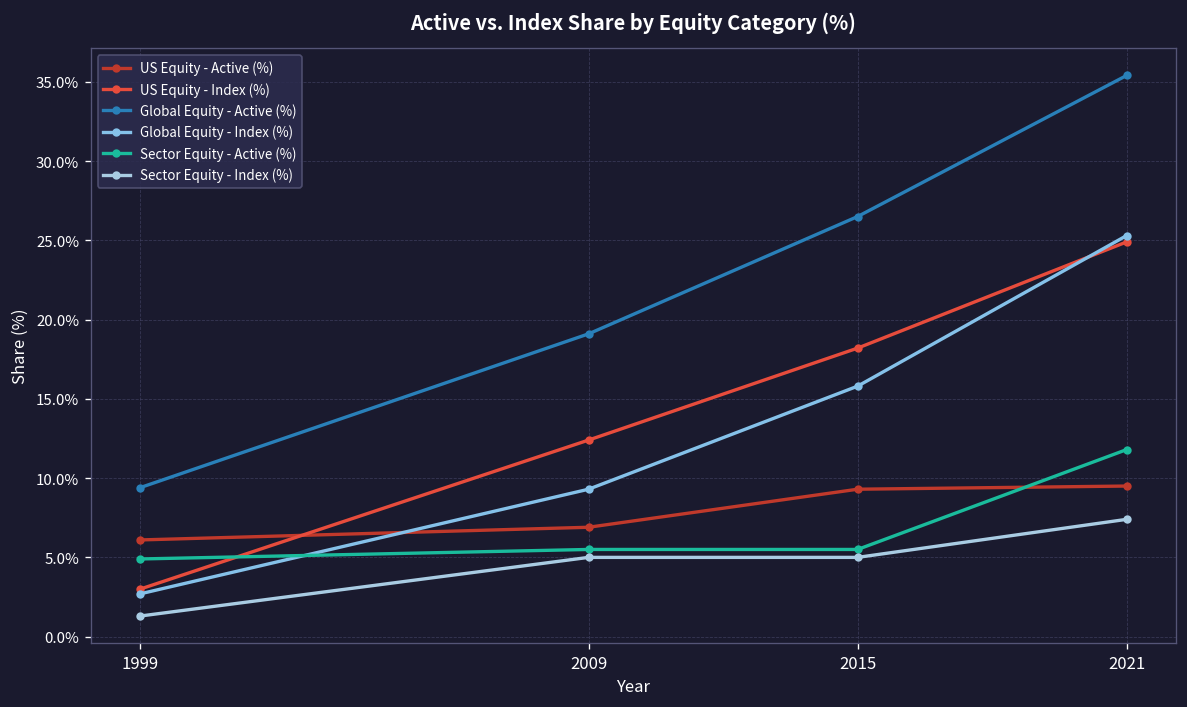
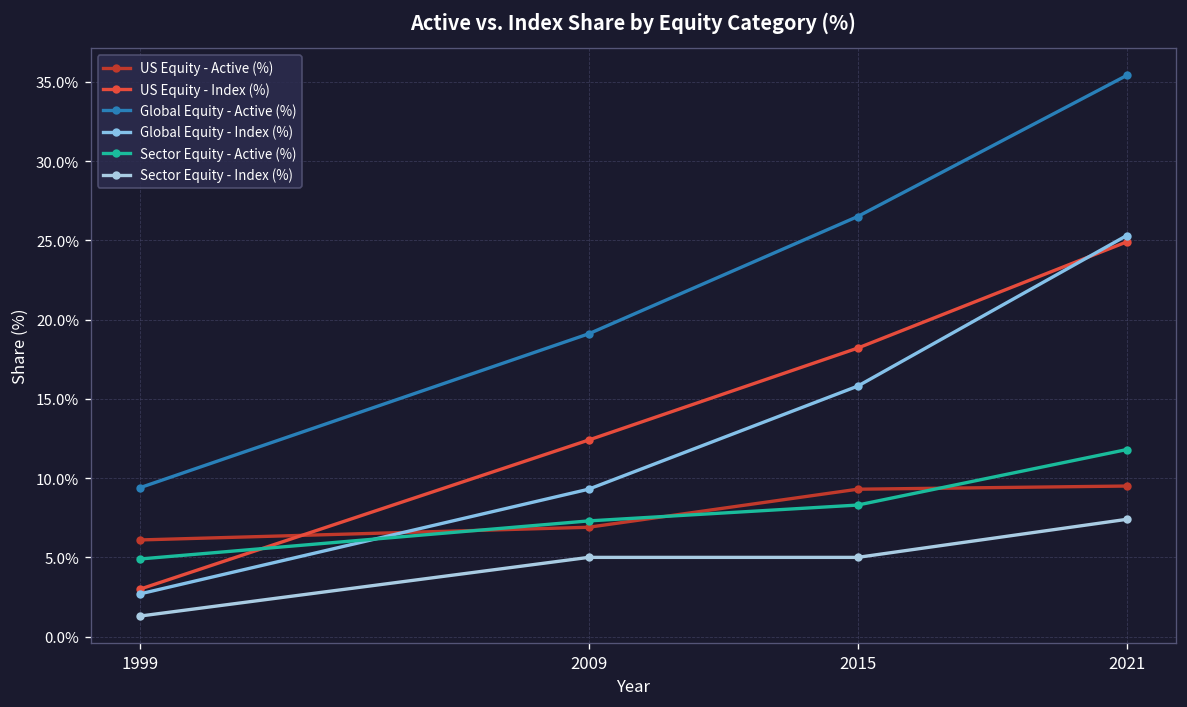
Sector Equity - Active (%), 2009: 5.5% -> 7.3%
Sector Equity - Active (%), 2015: 5.5% -> 8.3%
